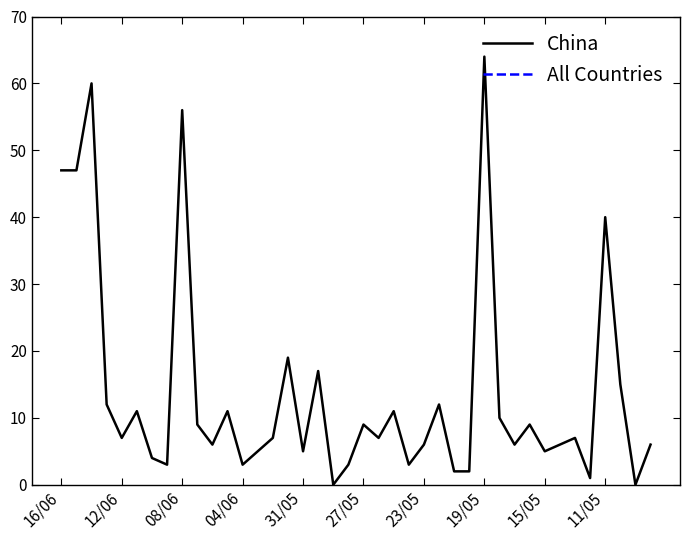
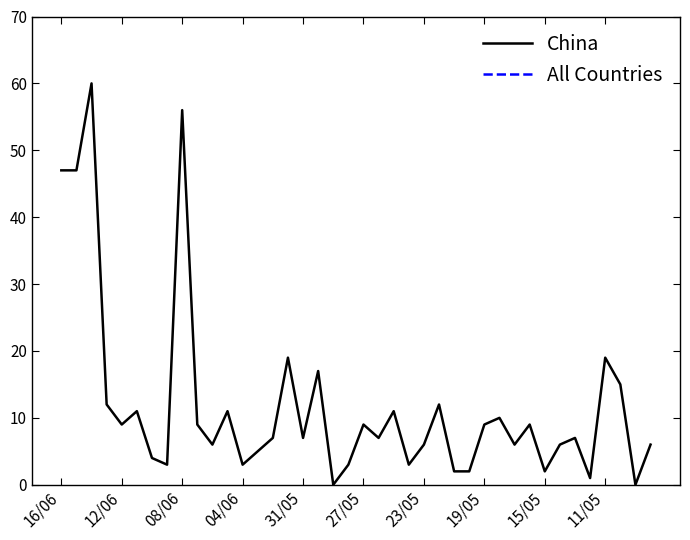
China, 12/06: 7 -> 9
China, 31/05: 5 -> 7
China, 19/05: 64 -> 9
China, 15/05: 5 -> 2
China, 11/05: 40 -> 19
